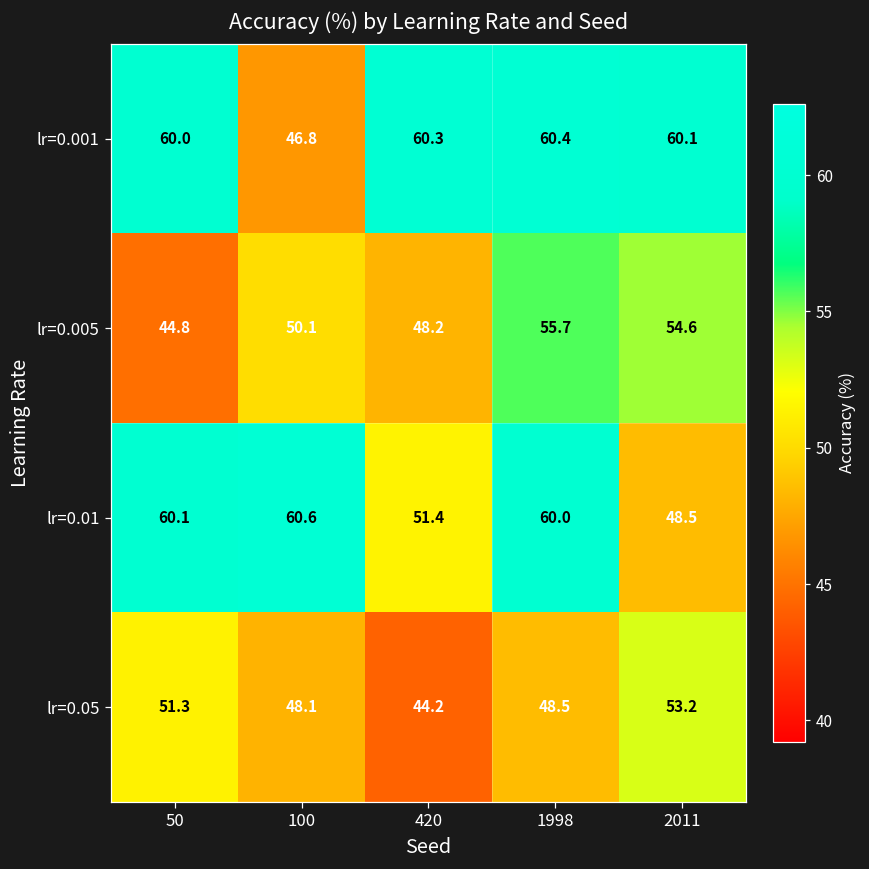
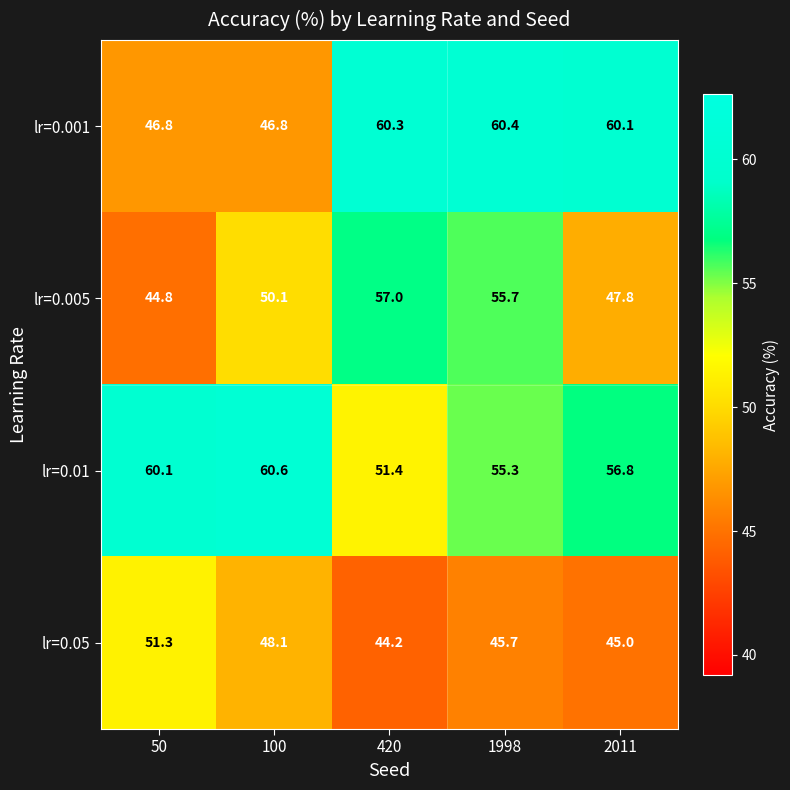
lr=0.001, 50: 60.0 -> 46.8
lr=0.005, 420: 48.2 -> 57.0
lr=0.005, 2011: 54.6 -> 47.8
lr=0.01, 1998: 60.0 -> 55.3
lr=0.01, 2011: 48.5 -> 56.8
lr=0.05, 1998: 48.5 -> 45.7
lr=0.05, 2011: 53.2 -> 45.0
